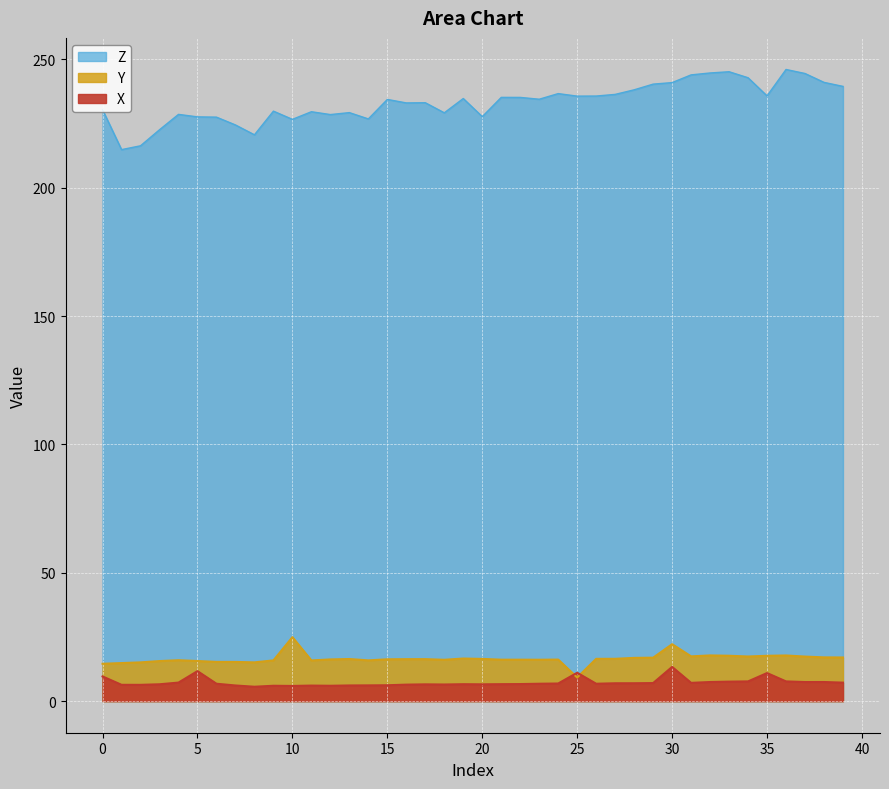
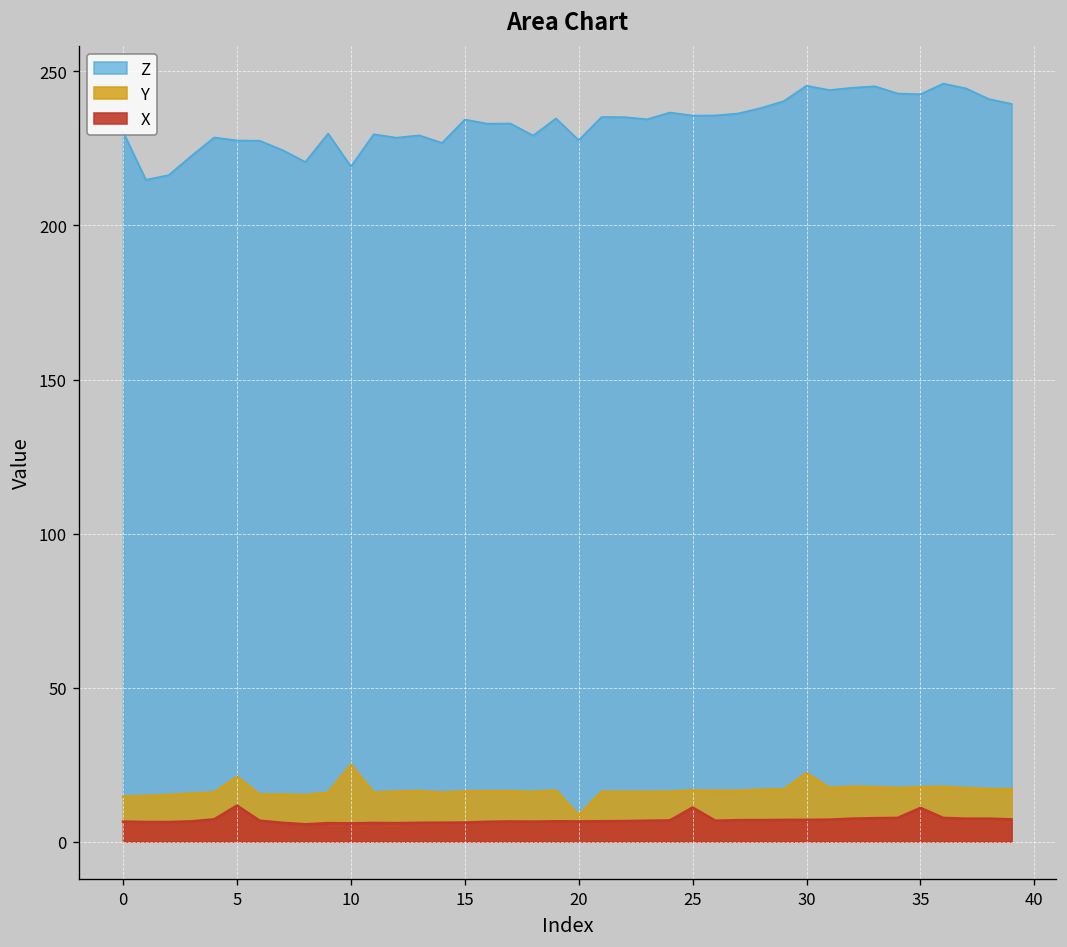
X, 0: 10 -> 6
Y, 5: 16 -> 21
Z, 10: 227 -> 219
Y, 20: 16 -> 9
Y, 25: 9 -> 17
Z, 30: 241 -> 245
X, 30: 13 -> 7
Z, 35: 236 -> 243
